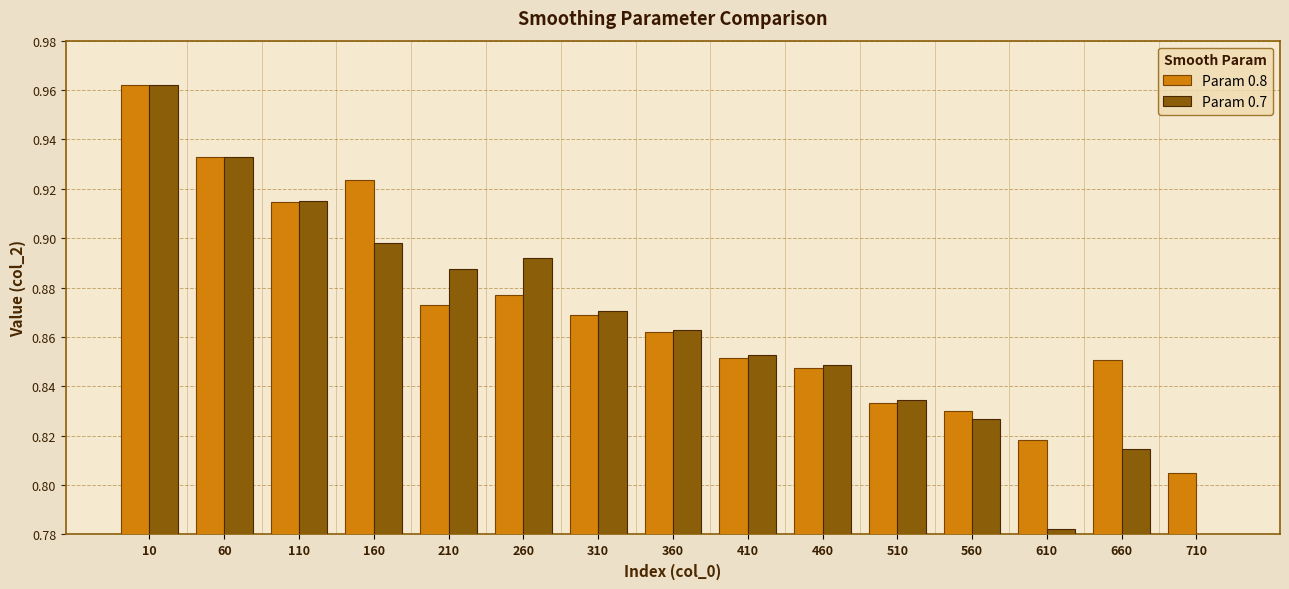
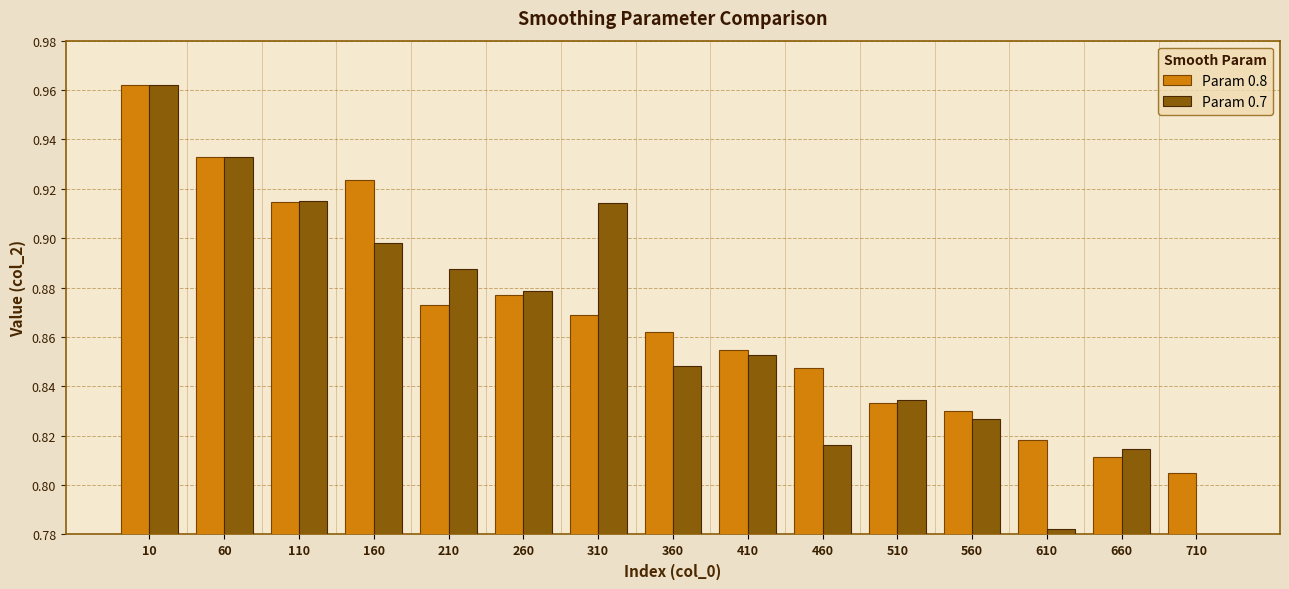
Param 0.7, 260: 0.892 -> 0.878
Param 0.7, 310: 0.871 -> 0.914
Param 0.7, 360: 0.863 -> 0.848
Param 0.8, 410: 0.851 -> 0.855
Param 0.7, 460: 0.849 -> 0.816
Param 0.8, 660: 0.851 -> 0.812
